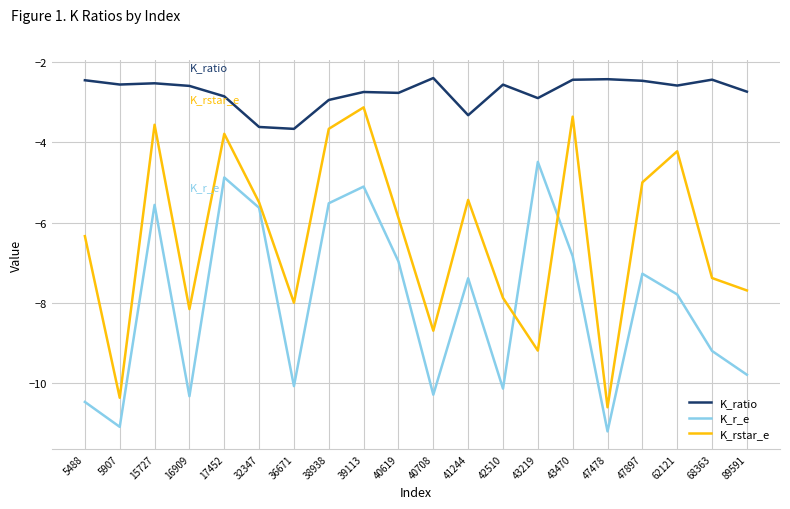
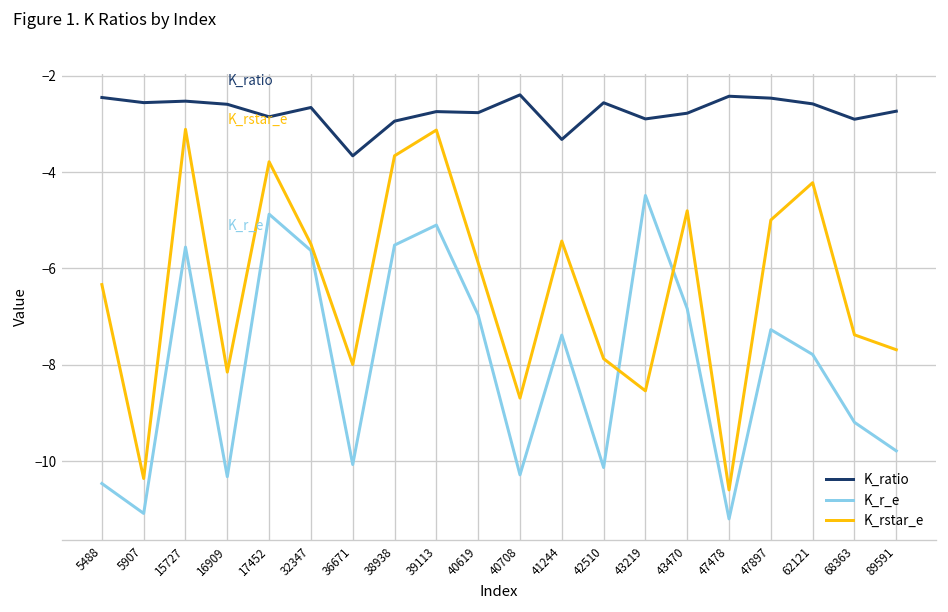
K_rstar_e, 15727: -3.6 -> -3.1
K_ratio, 32347: -3.6 -> -2.7
K_rstar_e, 43219: -9.2 -> -8.5
K_ratio, 43470: -2.4 -> -2.8
K_rstar_e, 43470: -3.4 -> -4.8
K_ratio, 68363: -2.4 -> -2.9
